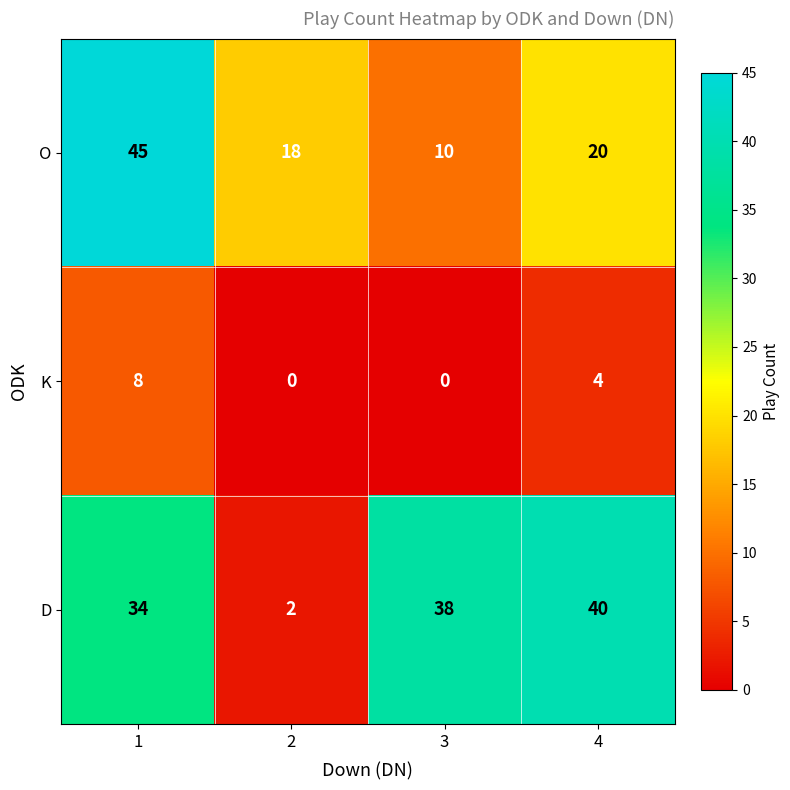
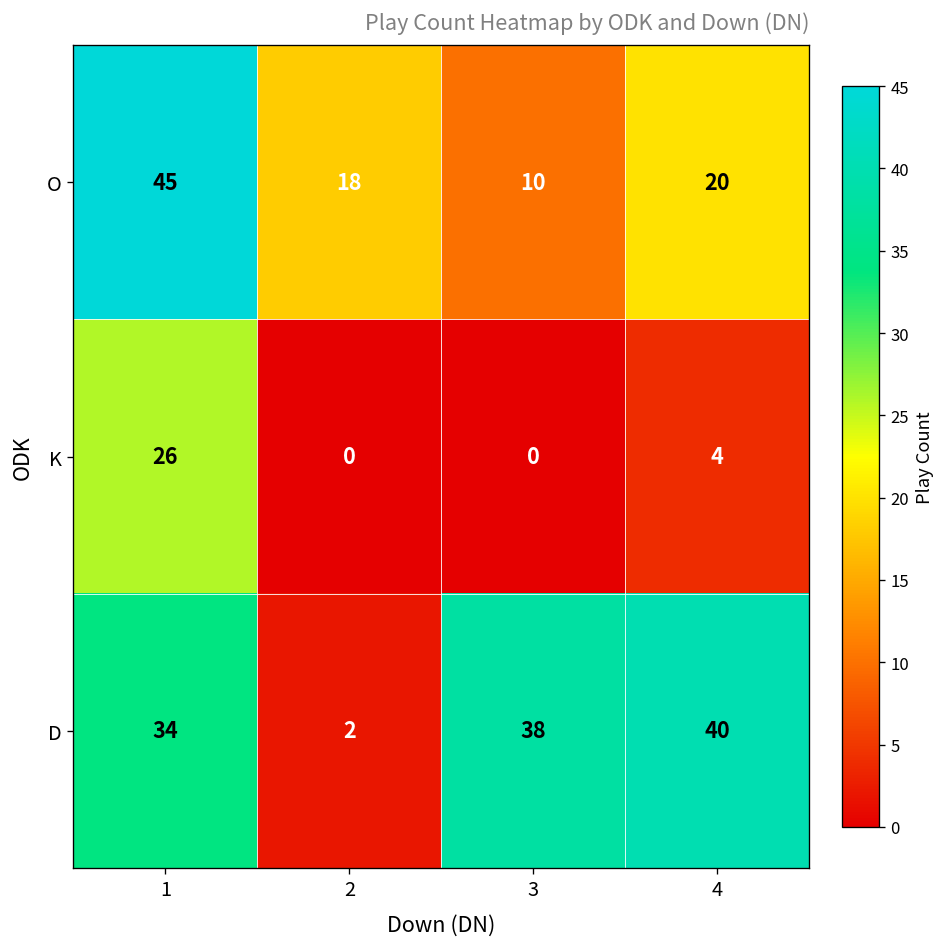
K, 1: 8 -> 26
